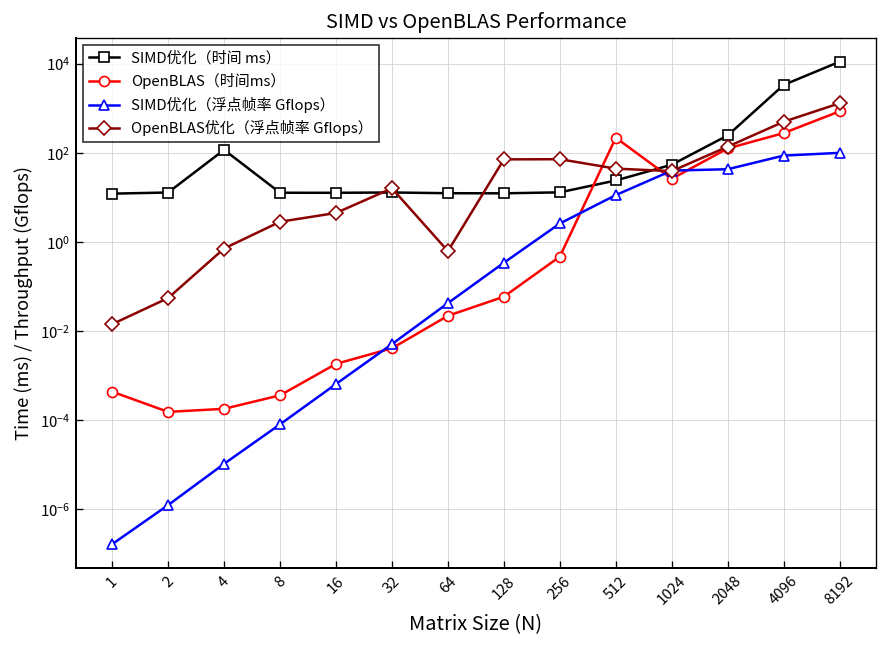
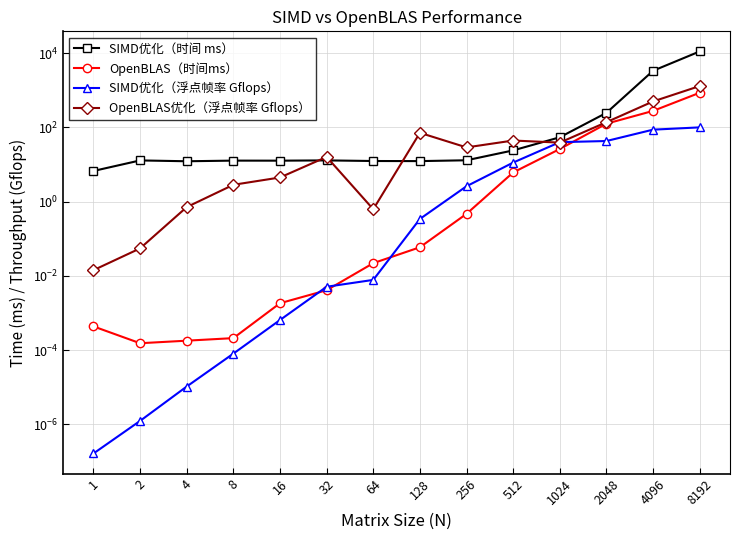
SIMD优化（时间 ms）, 1: 12 -> 7
SIMD优化（时间 ms）, 4: 120 -> 12
OpenBLAS（时间ms）, 8: 0.0004 -> 0.0002
SIMD优化（浮点帧率 Gflops）, 64: 0.04 -> 0.008
OpenBLAS优化（浮点帧率 Gflops）, 256: 70 -> 30
OpenBLAS（时间ms）, 512: 200 -> 6
